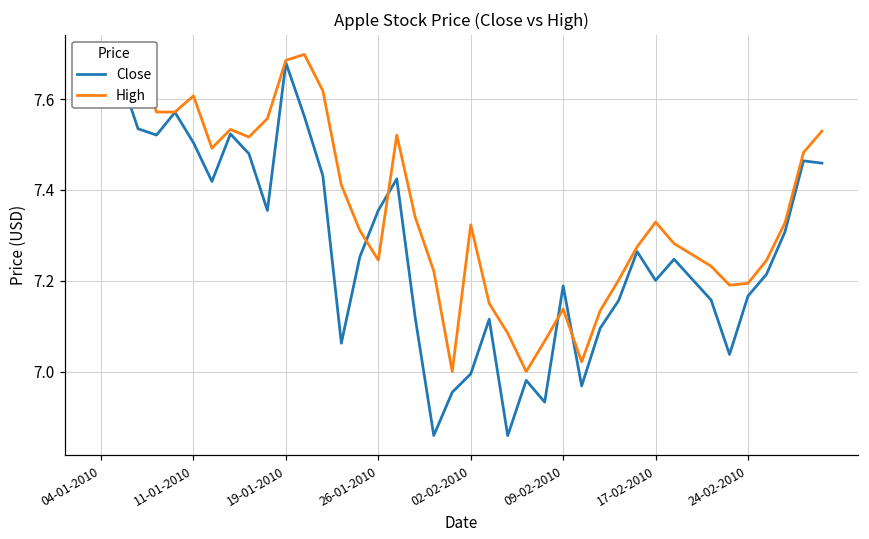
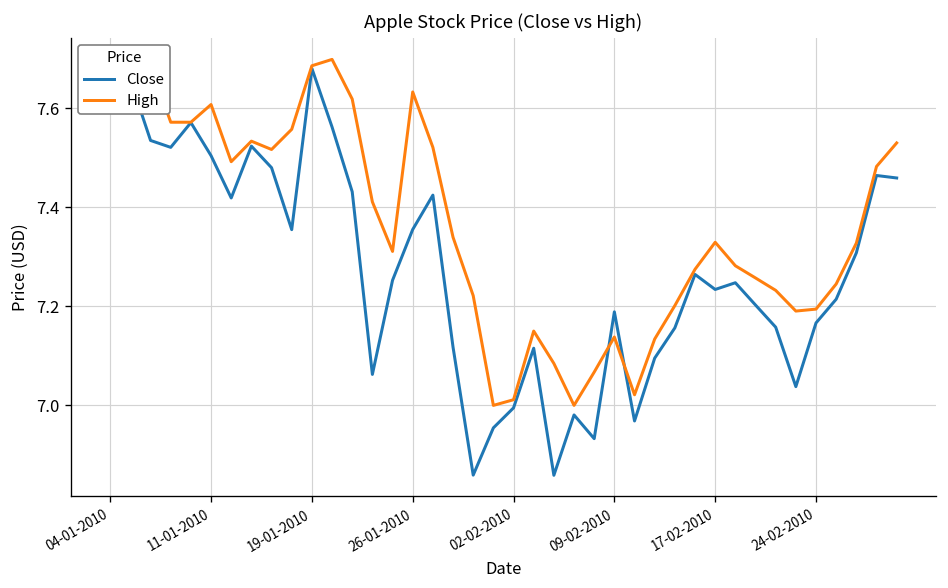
High, 26-01-2010: 7.25 -> 7.63
High, 02-02-2010: 7.32 -> 7.01
Close, 17-02-2010: 7.20 -> 7.23
